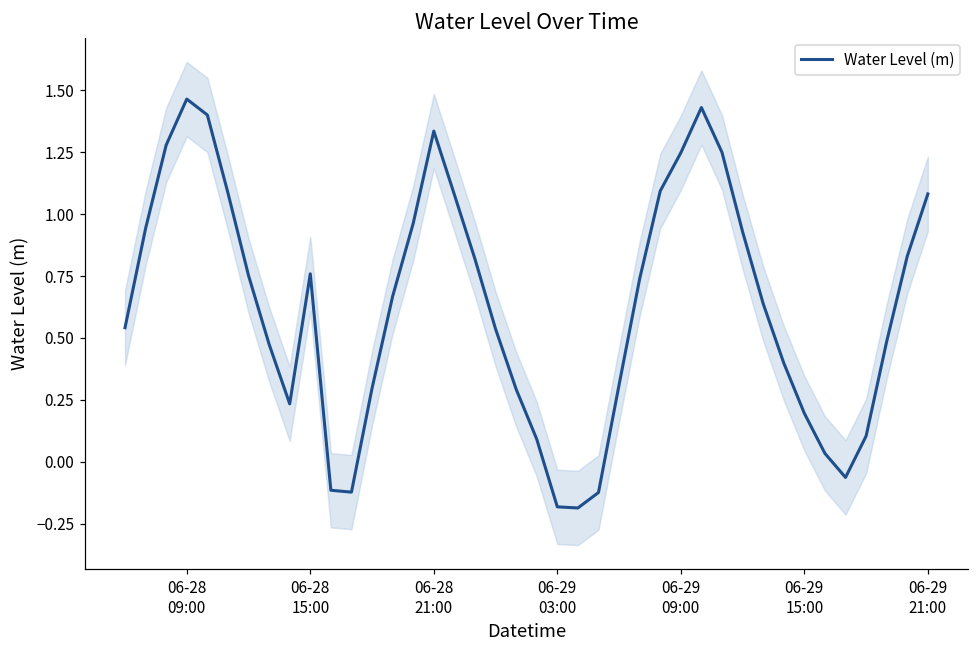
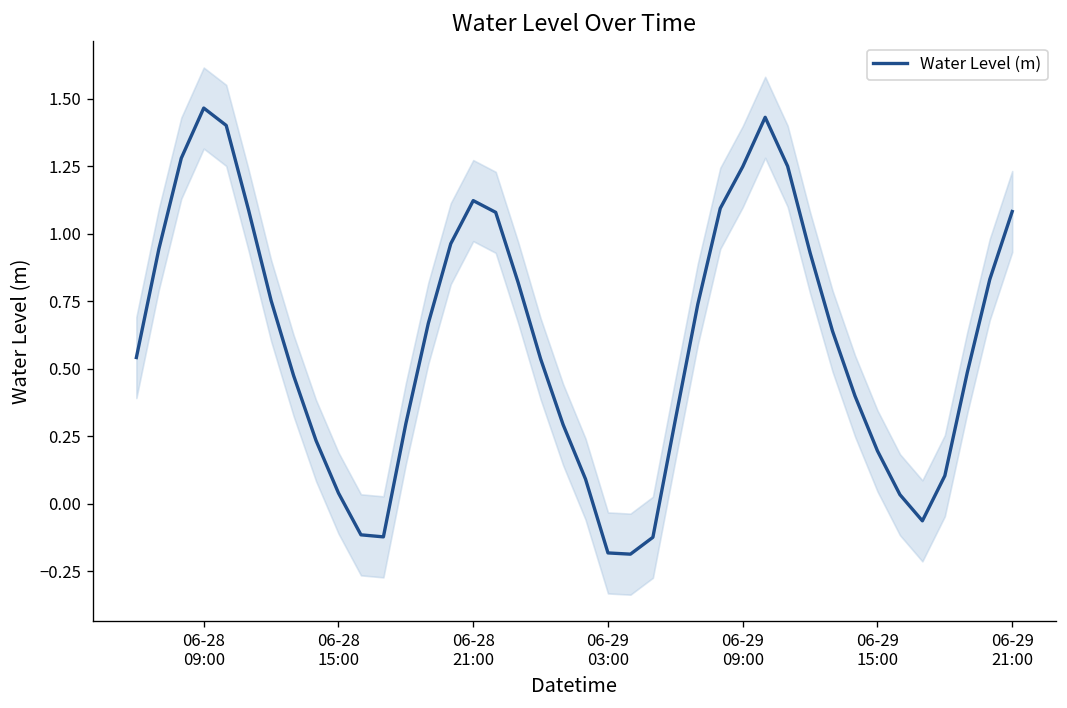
Water Level (m), 06-28 15:00: 0.76 -> 0.04
Water Level (m), 06-28 21:00: 1.34 -> 1.12
